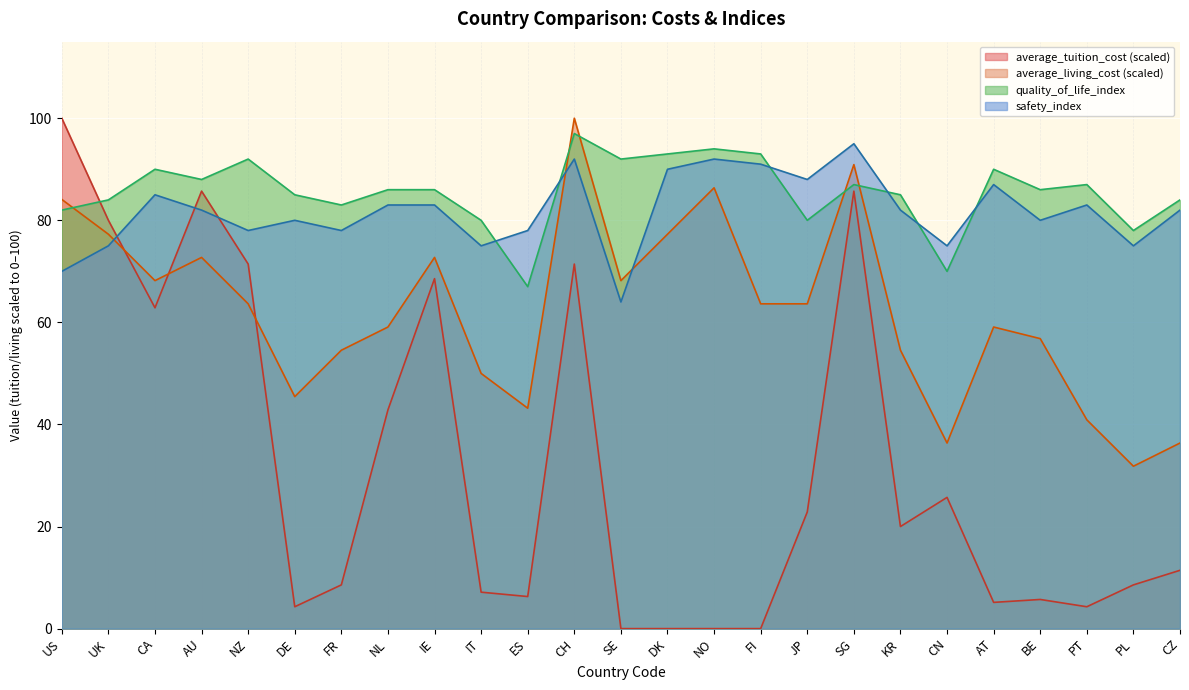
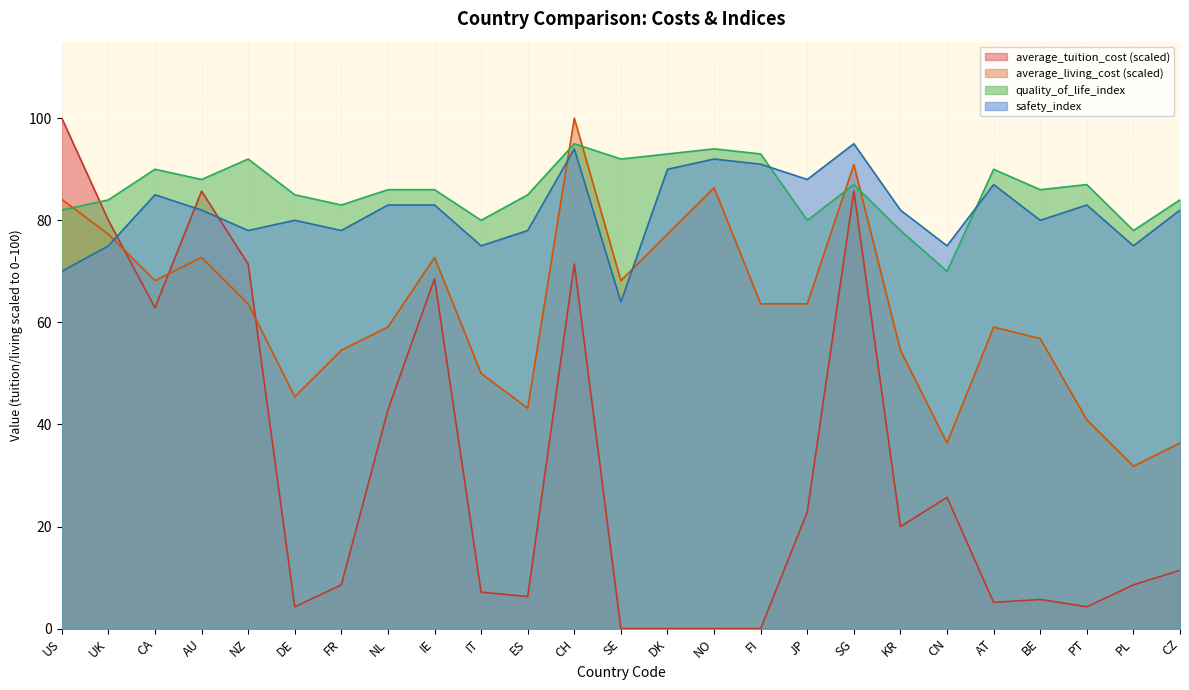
quality_of_life_index, ES: 67 -> 85
quality_of_life_index, CH: 97 -> 95
safety_index, CH: 92 -> 94
quality_of_life_index, KR: 85 -> 78
